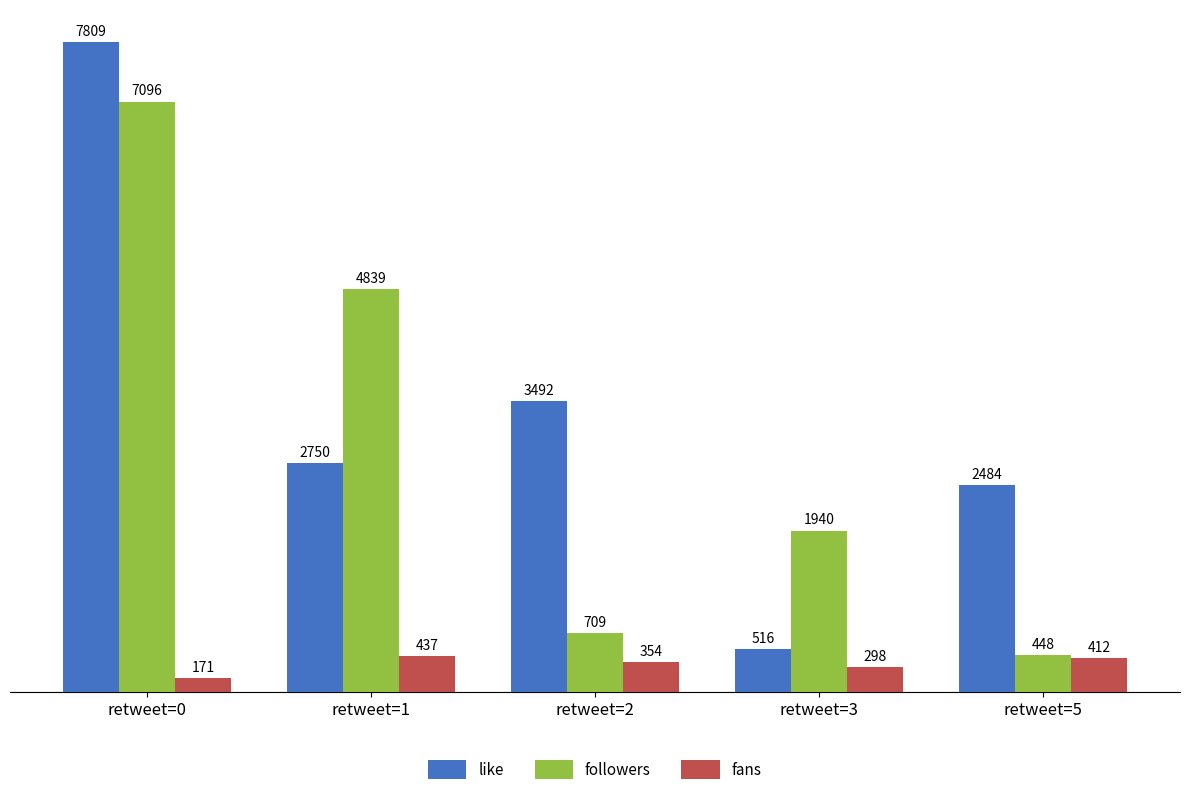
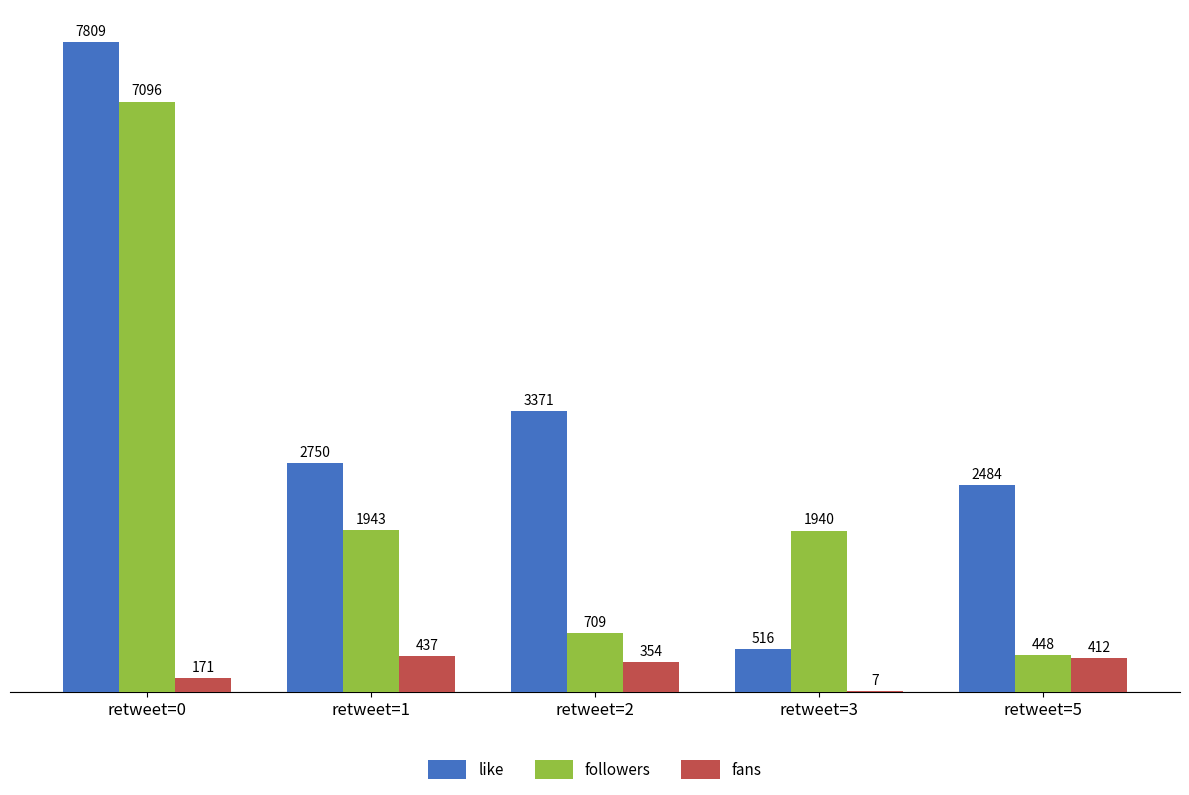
followers, retweet=1: 4839 -> 1943
like, retweet=2: 3492 -> 3371
fans, retweet=3: 298 -> 7
